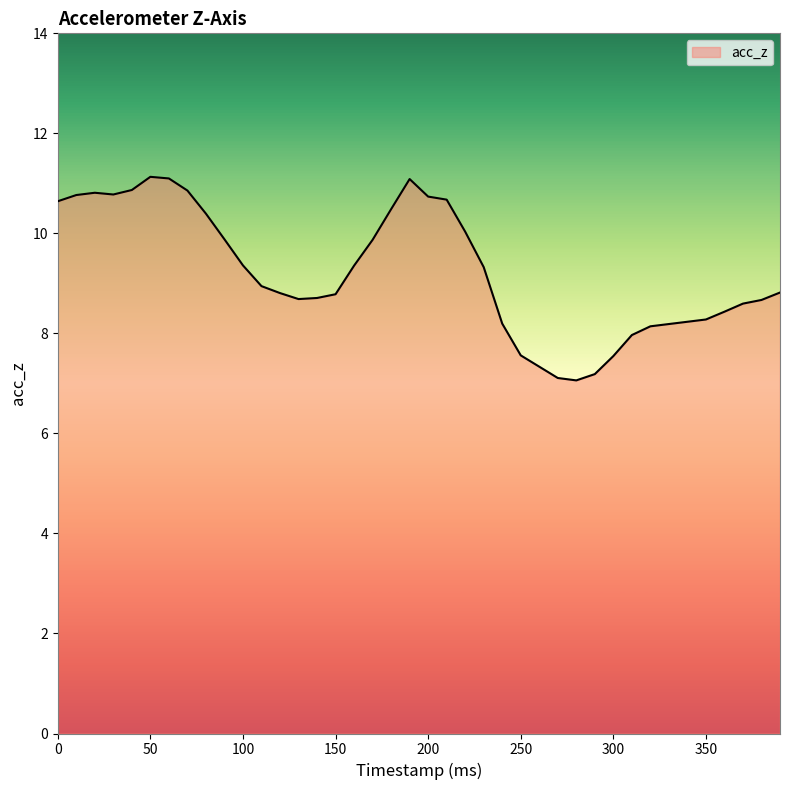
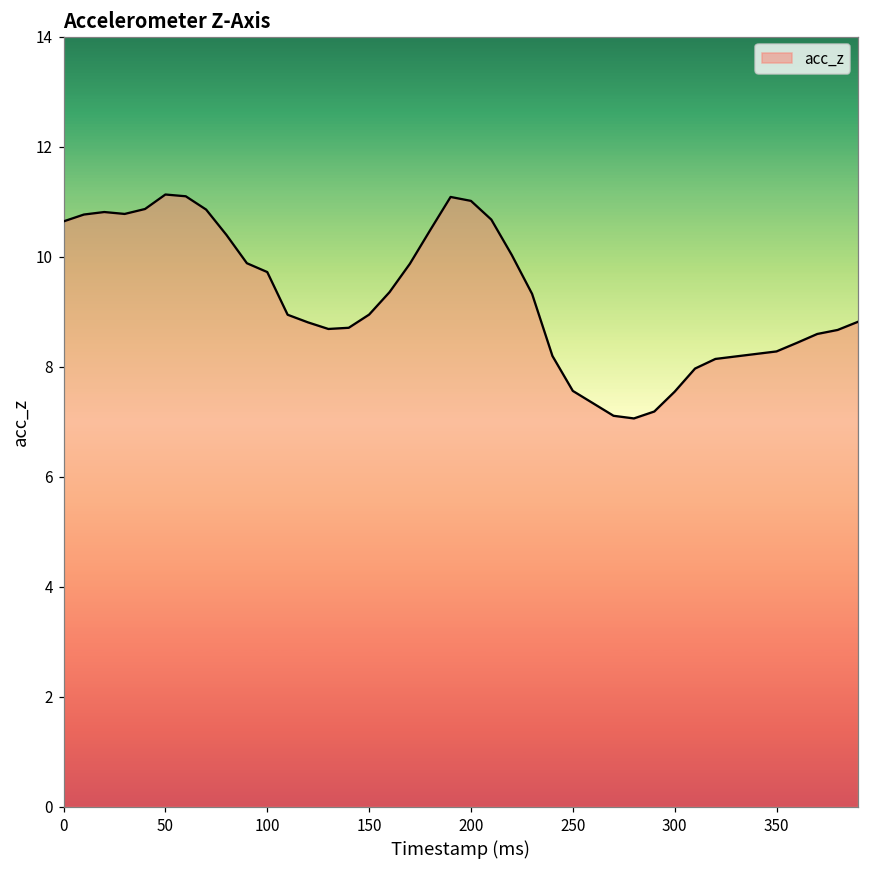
100: 9.4 -> 9.7
150: 8.8 -> 8.9
200: 10.7 -> 11.0
